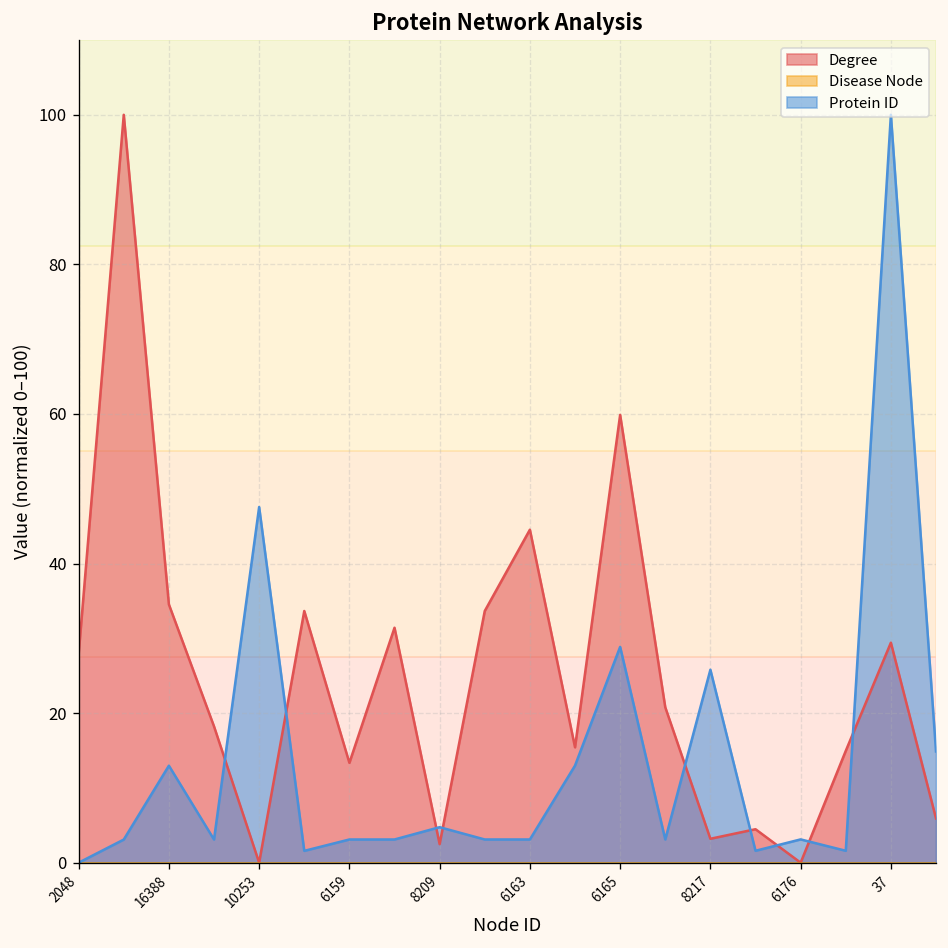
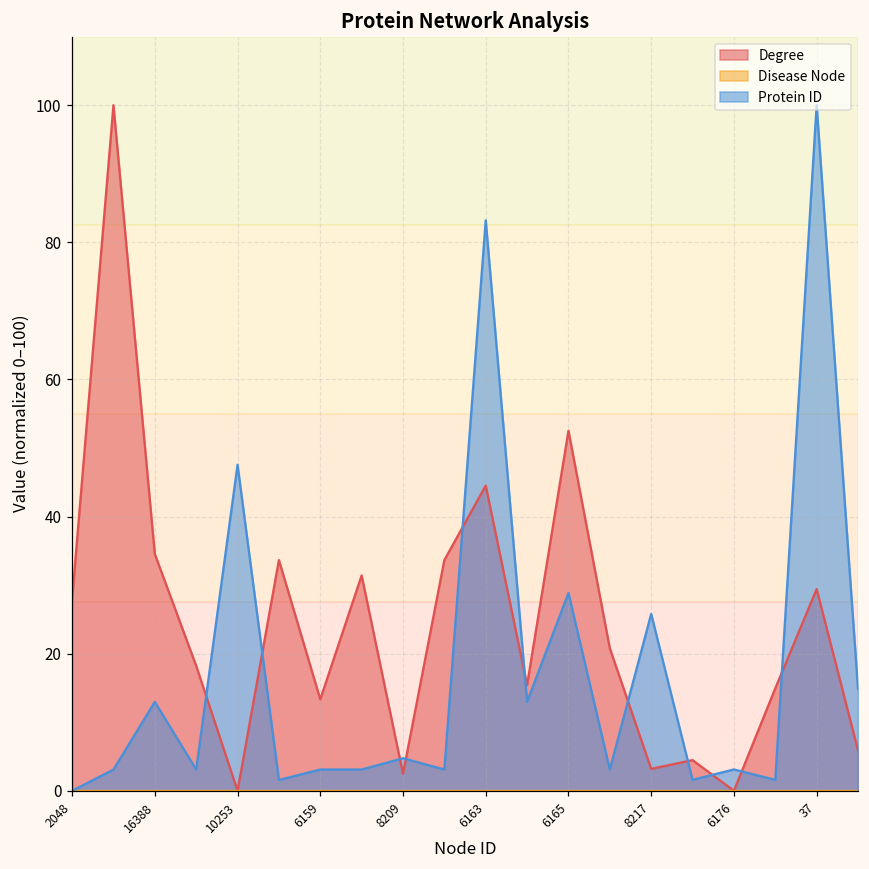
Protein ID, 6163: 3 -> 83
Degree, 6165: 60 -> 53
